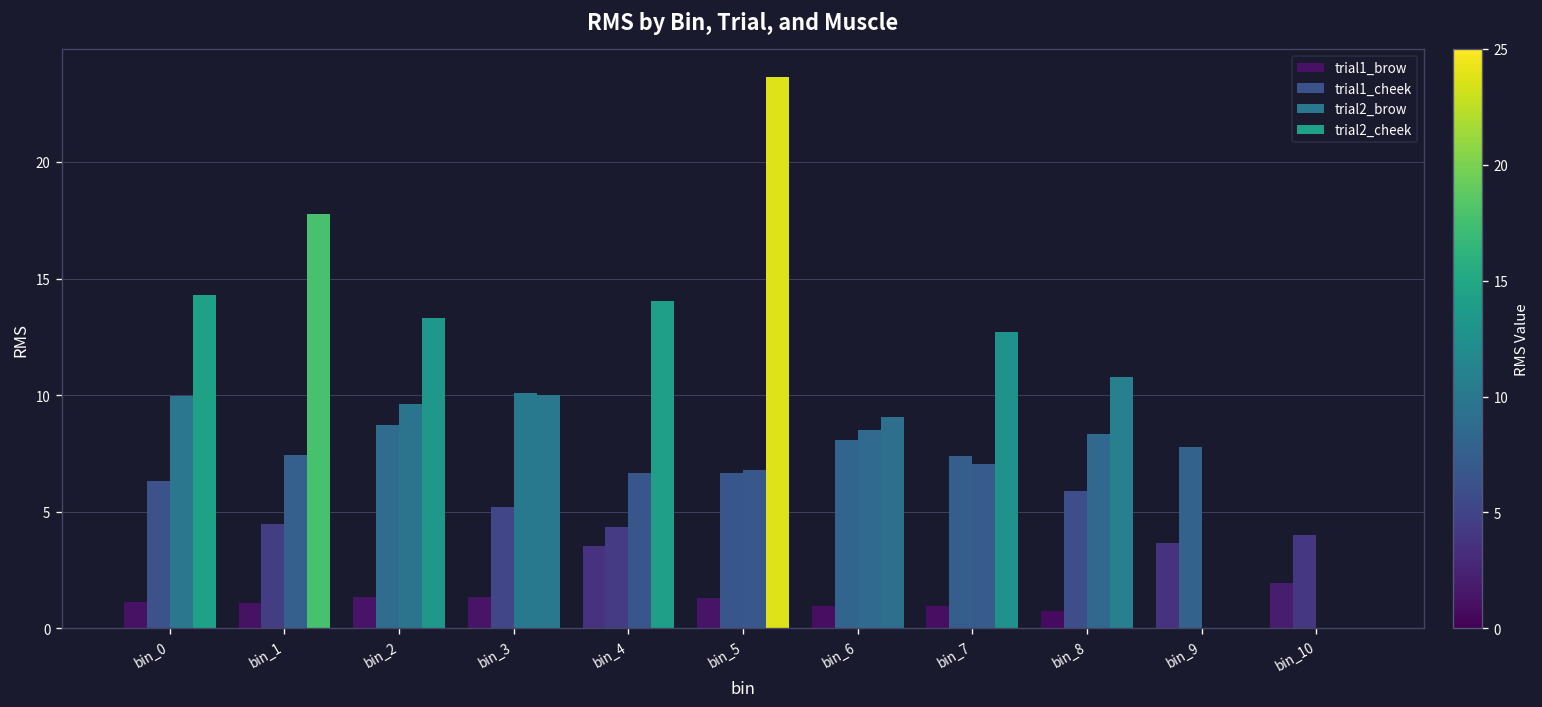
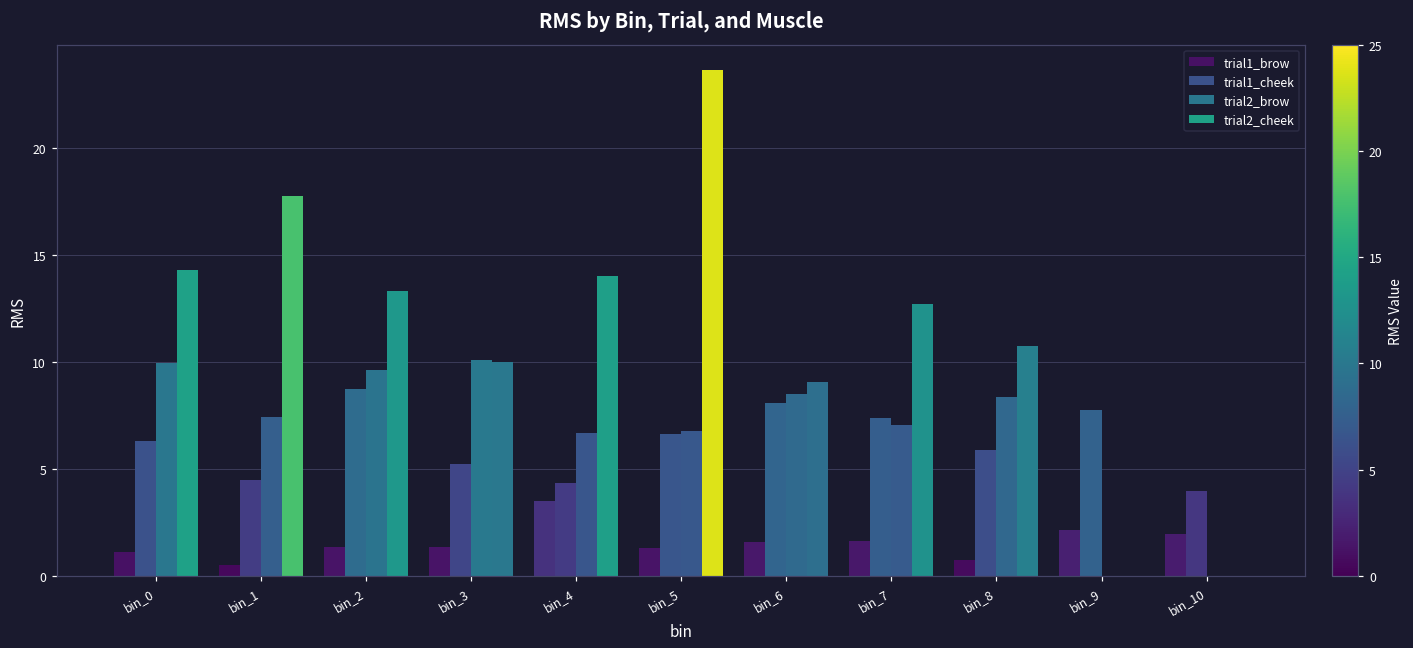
trial1_brow, bin_1: 1.1 -> 0.5
trial1_brow, bin_6: 1.0 -> 1.6
trial1_brow, bin_7: 1.0 -> 1.6
trial1_brow, bin_9: 3.6 -> 2.2
